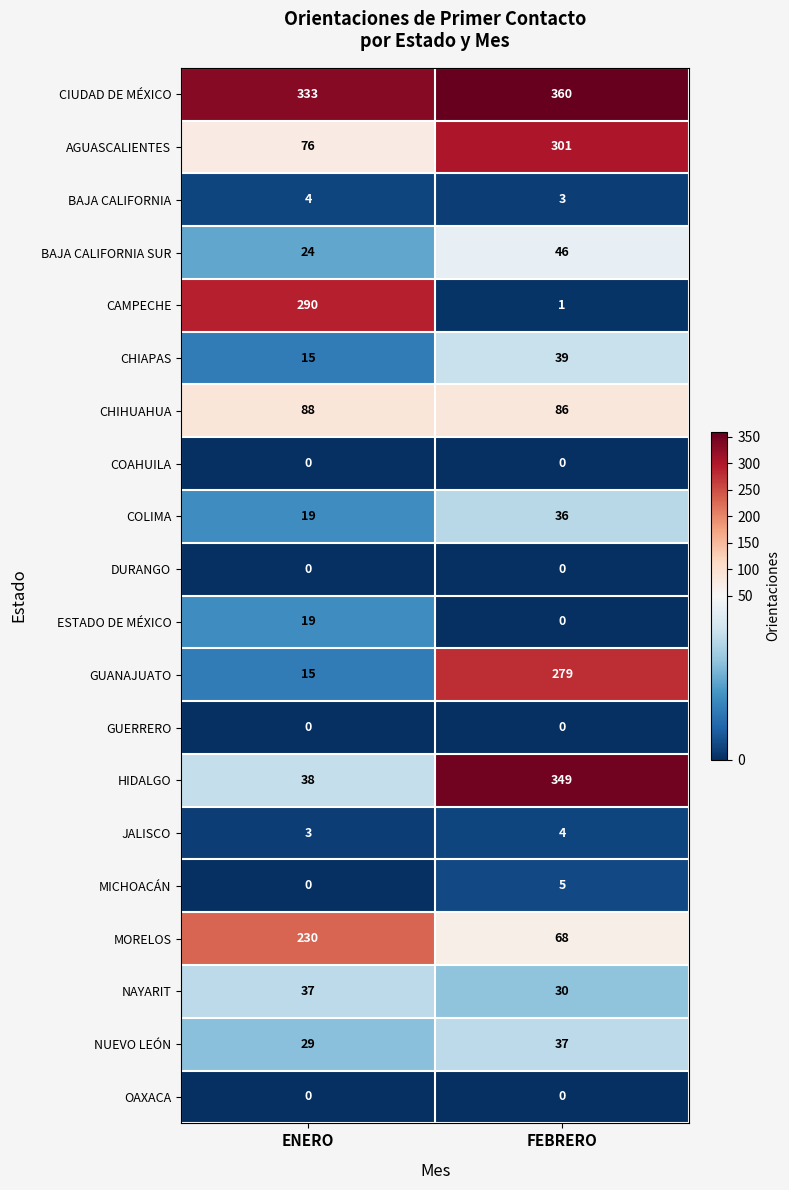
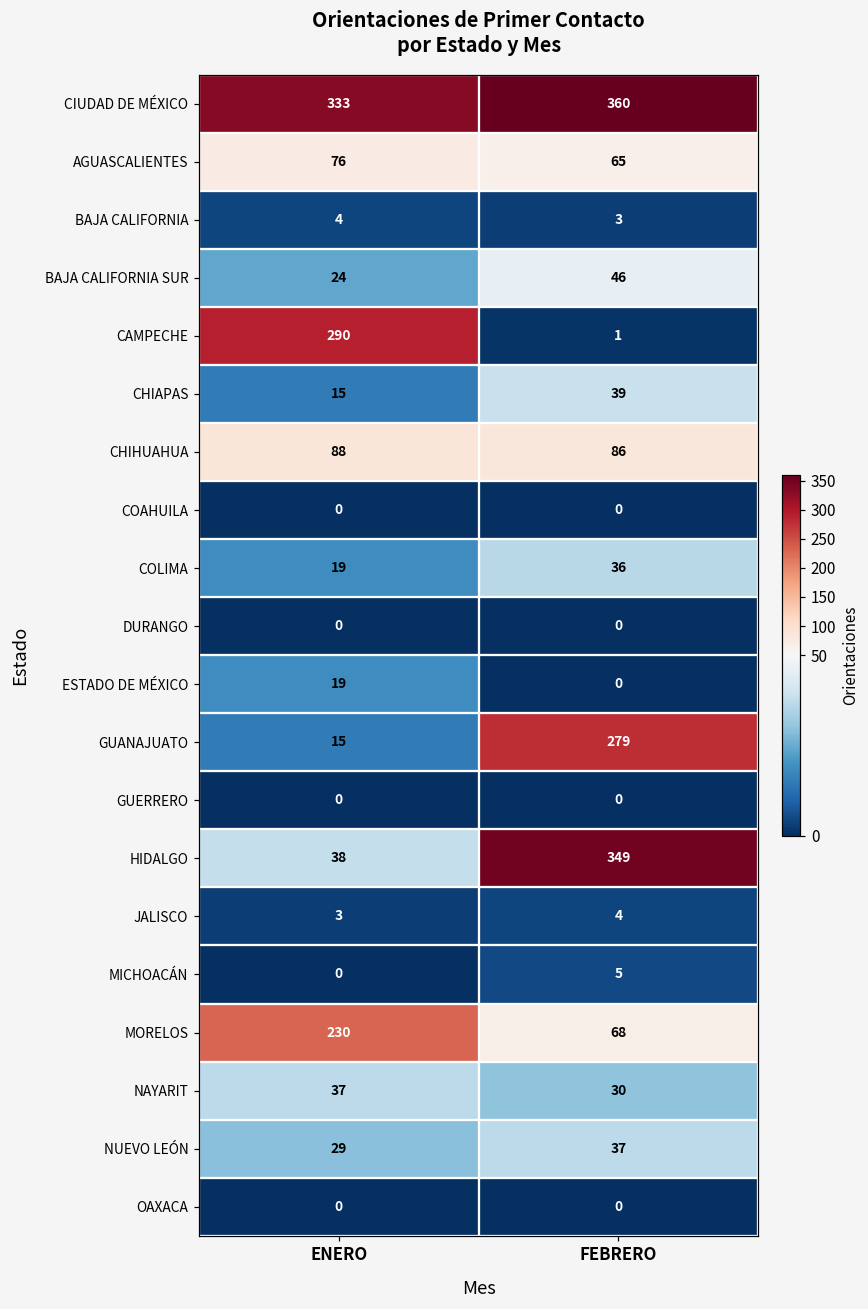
AGUASCALIENTES, FEBRERO: 301 -> 65
